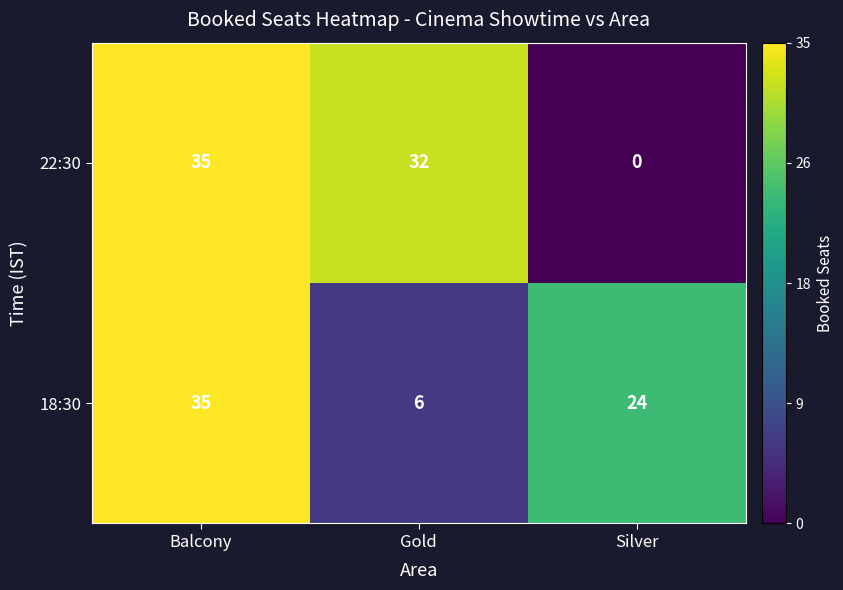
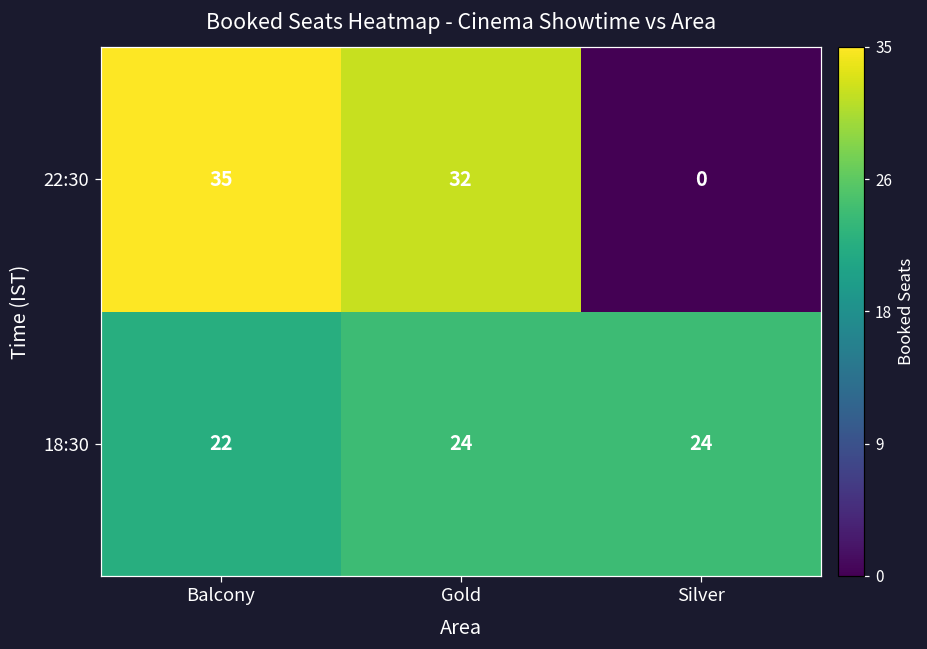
18:30, Balcony: 35 -> 22
18:30, Gold: 6 -> 24
